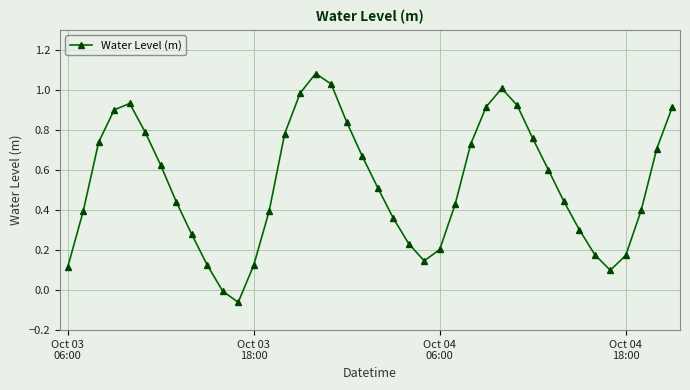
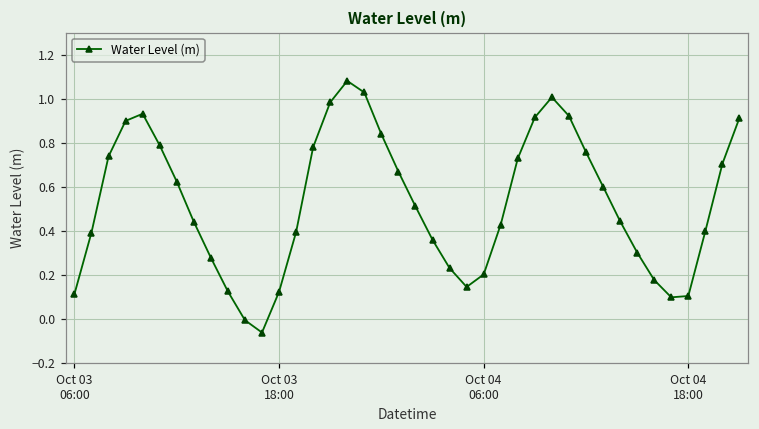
Oct 04 18:00: 0.17 -> 0.10
